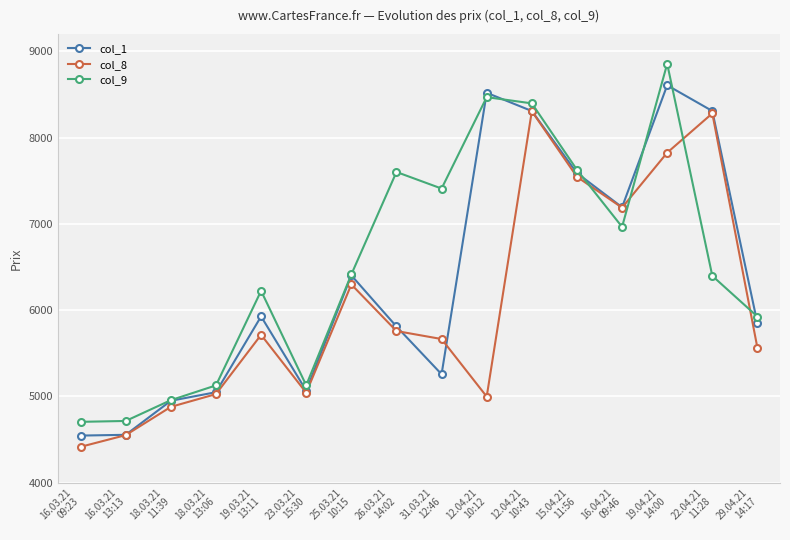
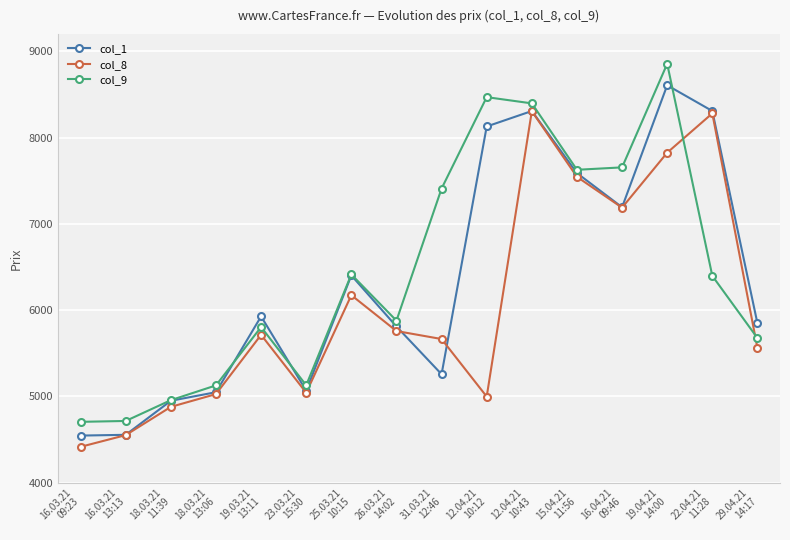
col_9, 19.03.21 13:11: 6200 -> 5800
col_8, 25.03.21 10:15: 6300 -> 6200
col_9, 26.03.21 14:02: 7600 -> 5900
col_1, 12.04.21 10:12: 8500 -> 8100
col_9, 16.04.21 09:46: 7000 -> 7700
col_9, 29.04.21 14:17: 5900 -> 5700
